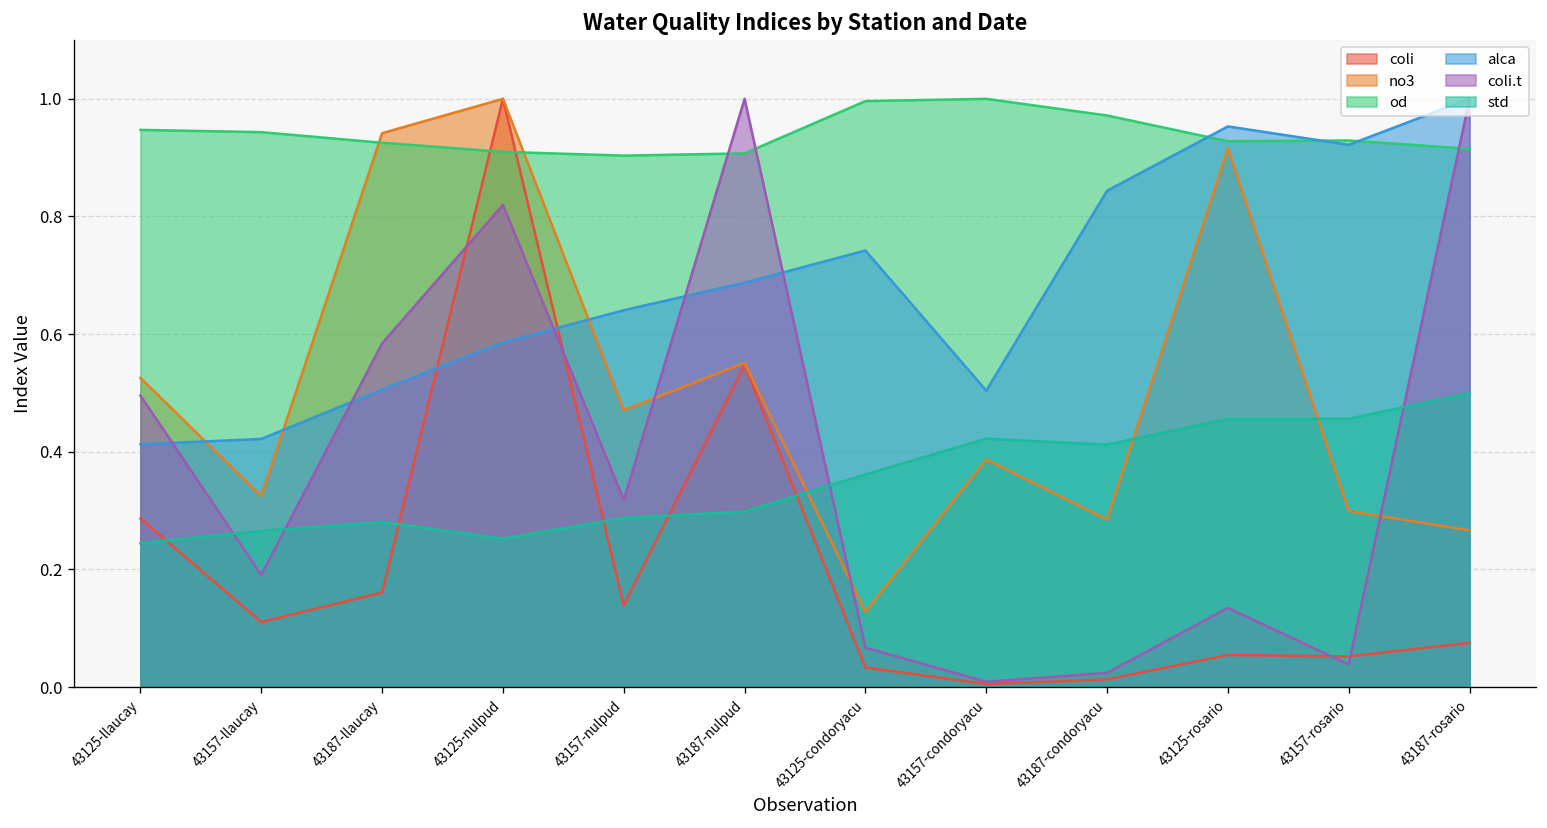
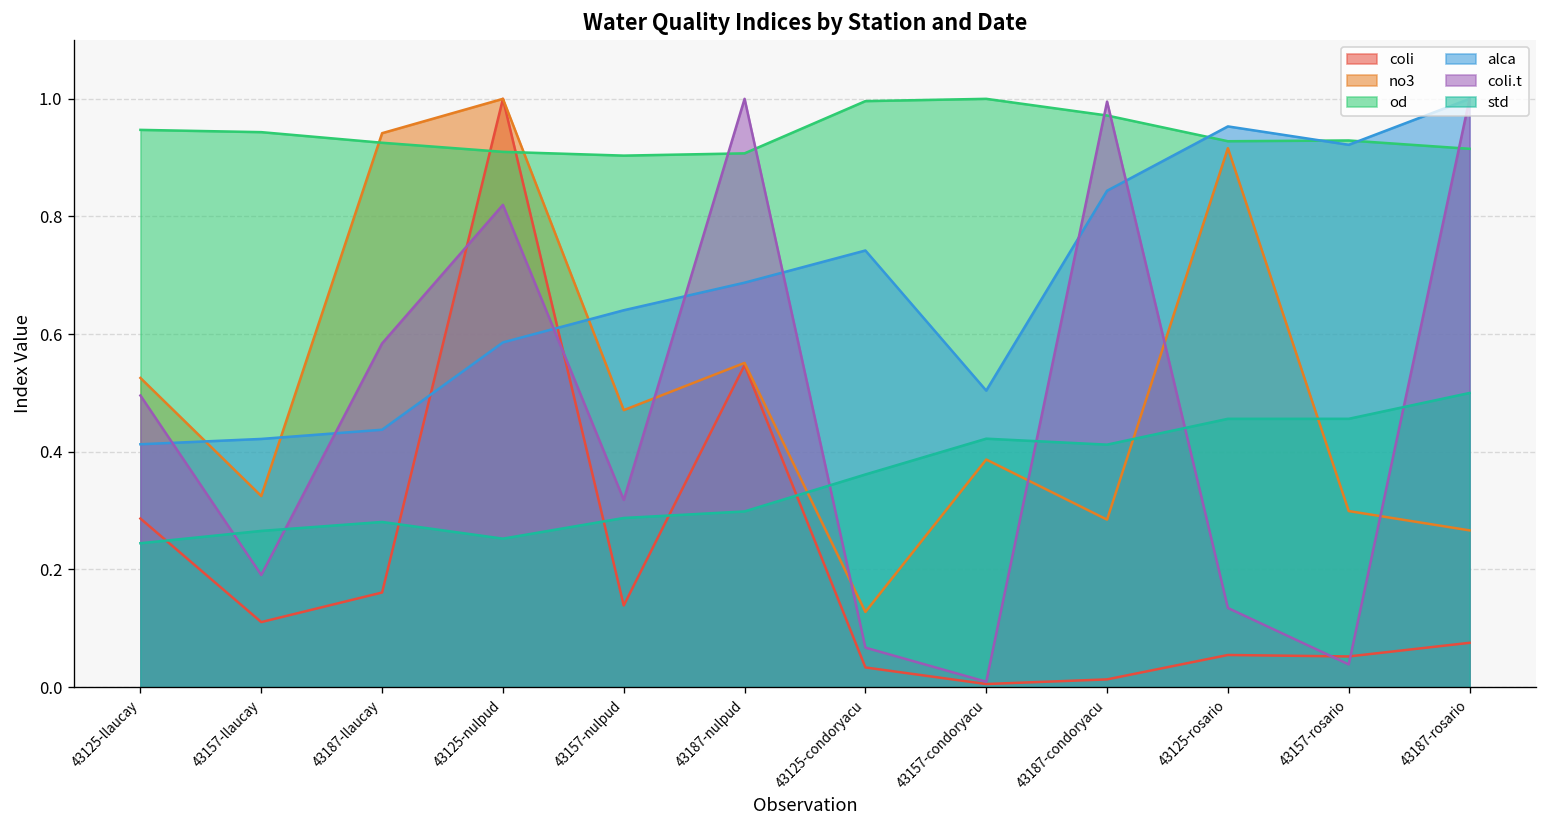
alca, 43187-llaucay: 0.51 -> 0.44
coli.t, 43187-condoryacu: 0.02 -> 1.00
